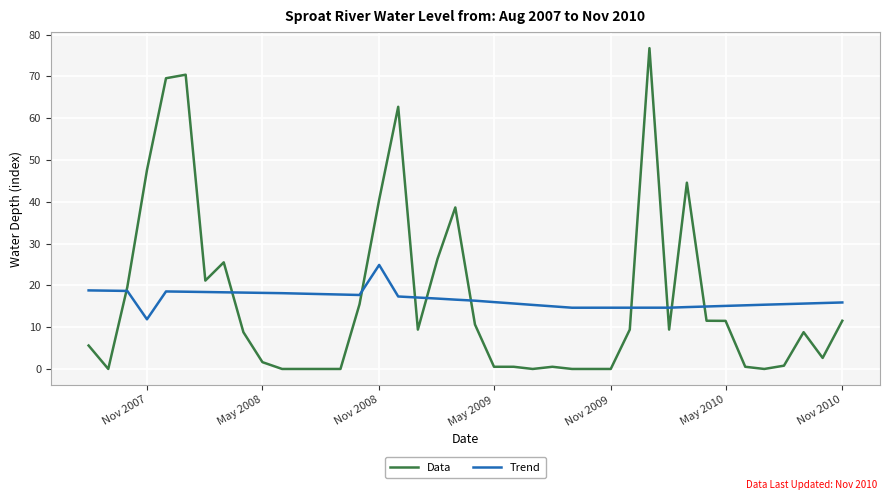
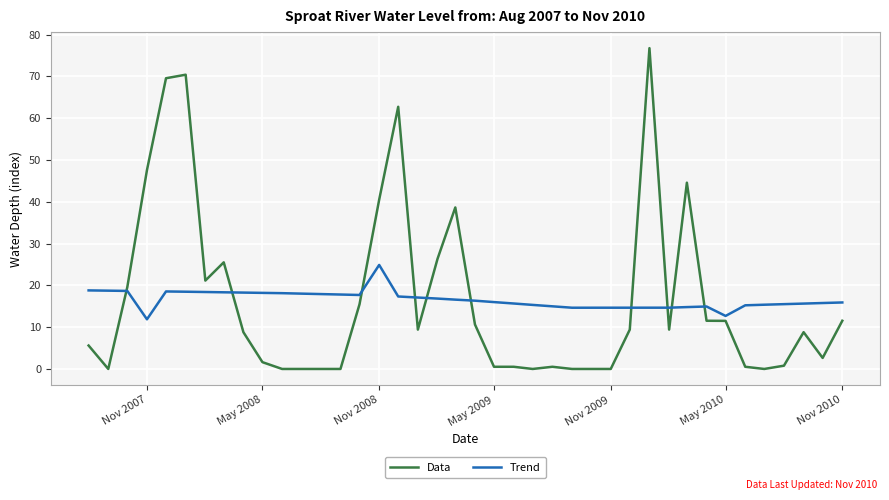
Trend, May 2010: 15 -> 13
